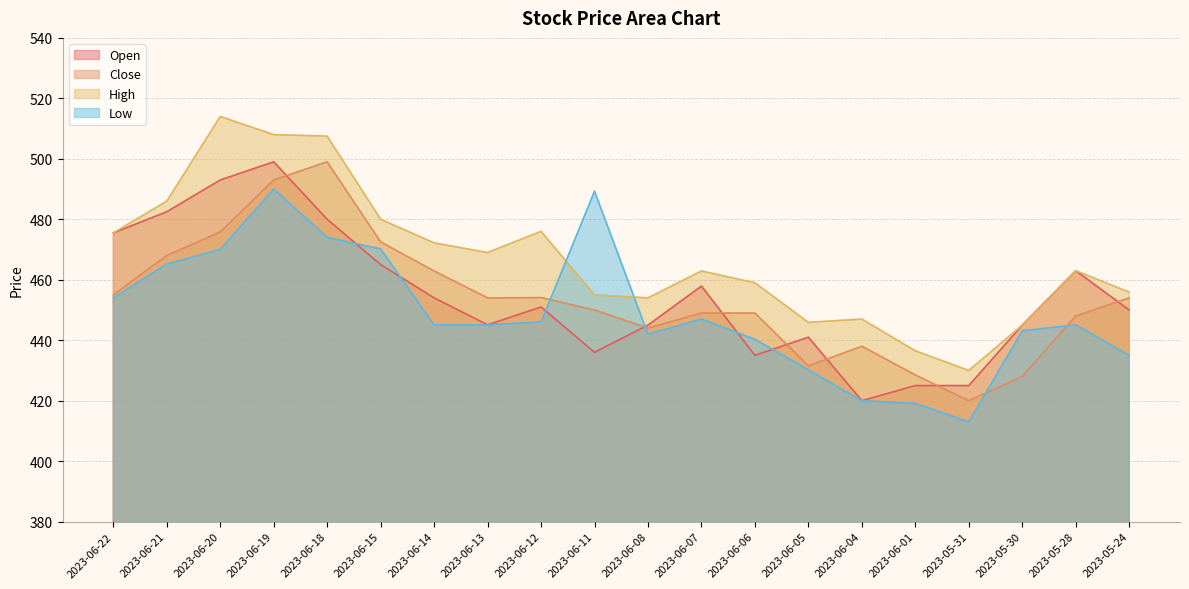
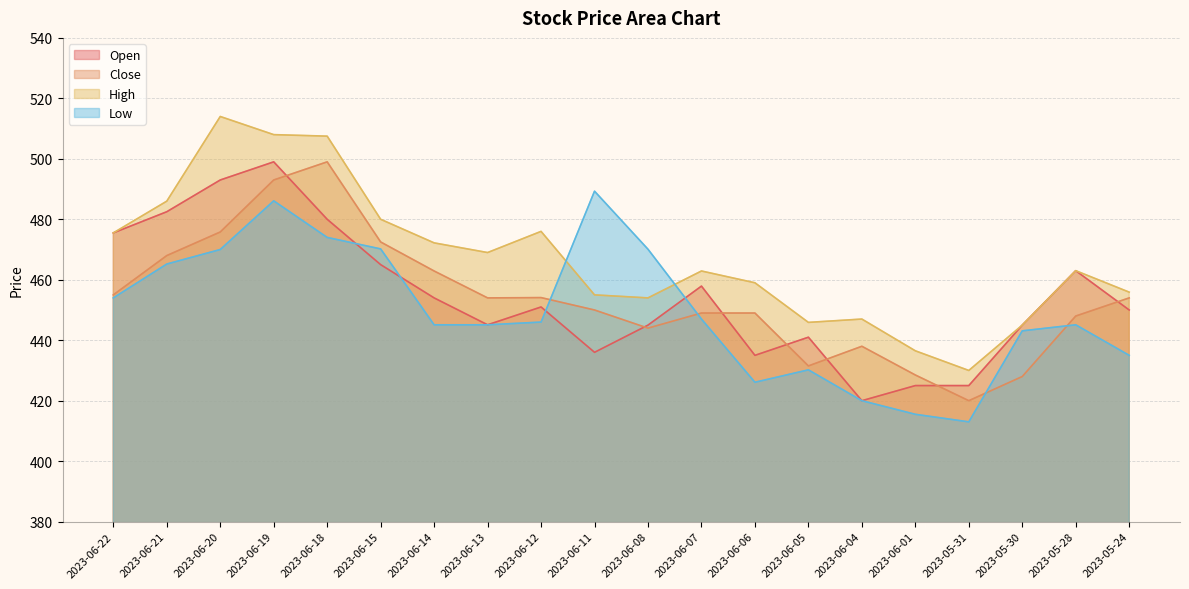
Low, 2023-06-19: 490 -> 486
Low, 2023-06-08: 442 -> 470
Low, 2023-06-06: 440 -> 426
Low, 2023-06-01: 419 -> 416
